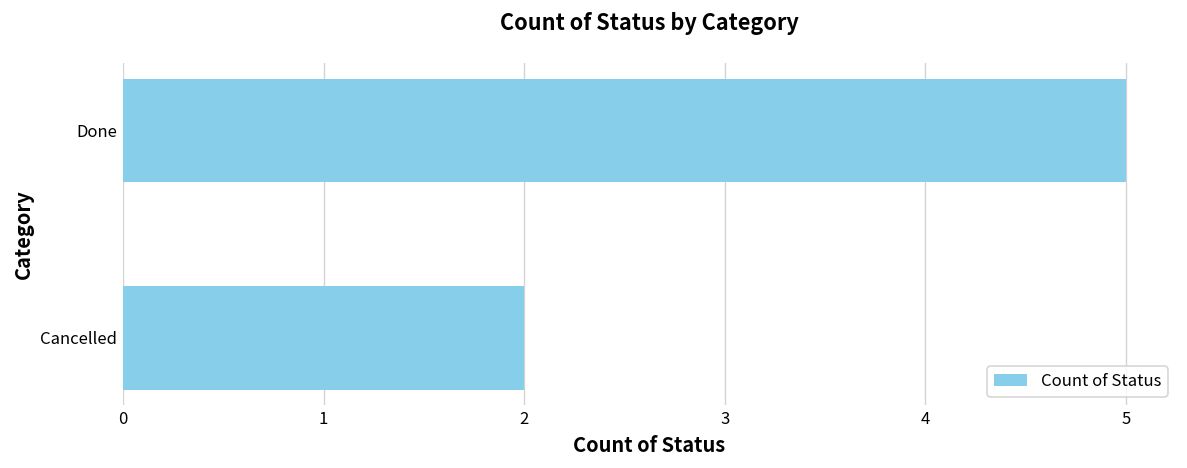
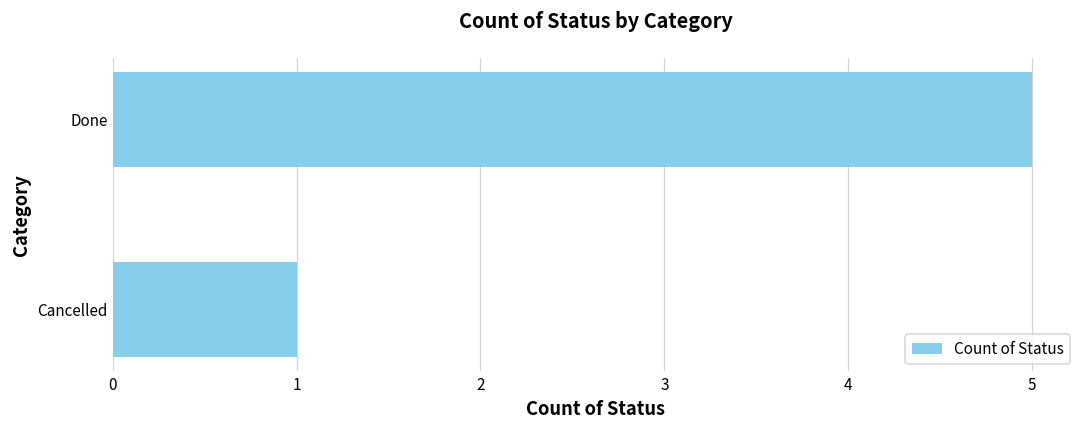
Cancelled: 2 -> 1
